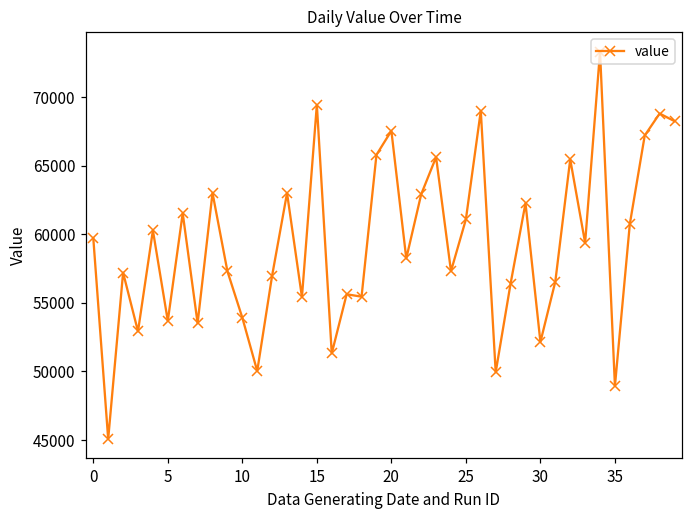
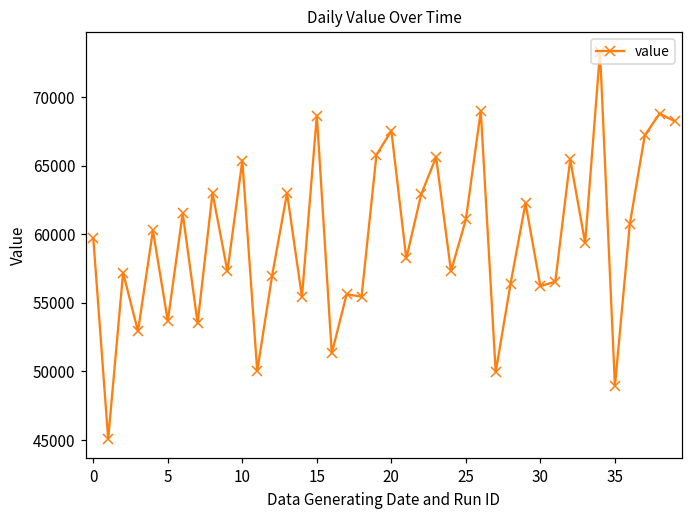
10: 53900 -> 65400
15: 69400 -> 68700
30: 52100 -> 56200
